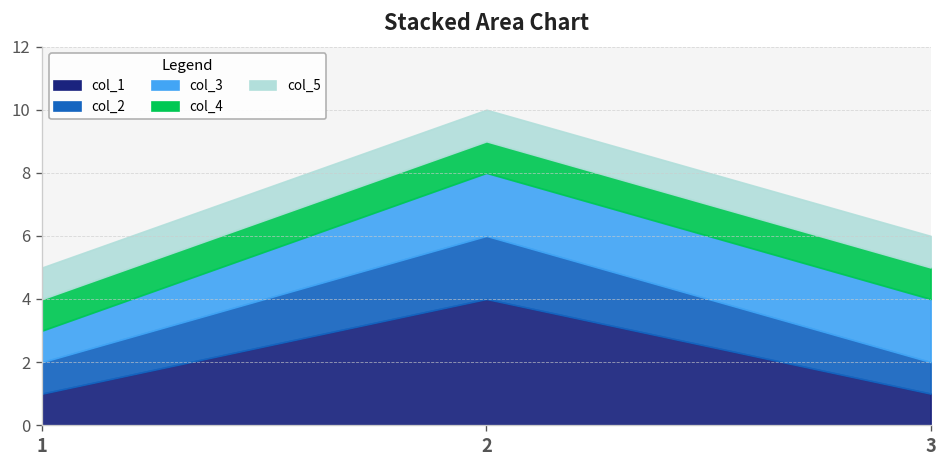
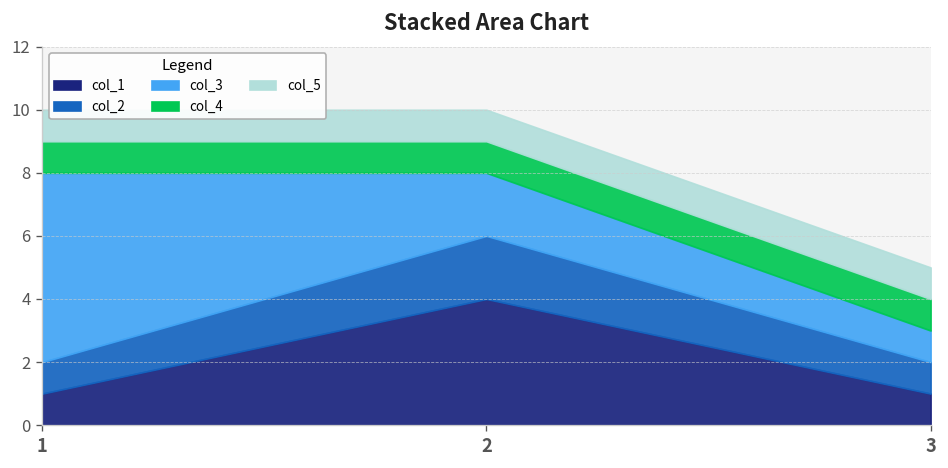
col_3, 1: 1 -> 6
col_3, 3: 2 -> 1
